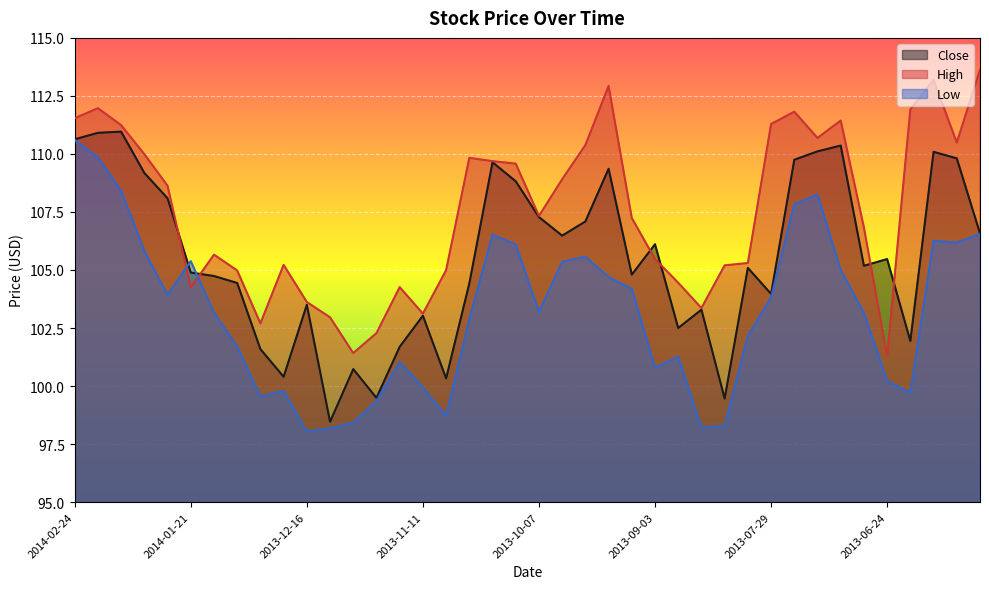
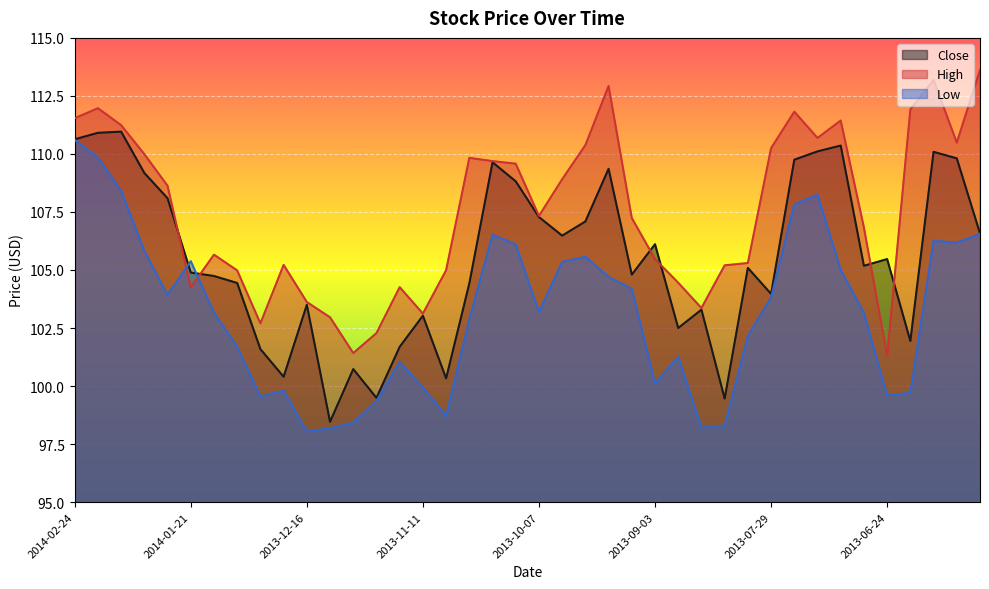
Low, 2013-09-03: 100.8 -> 100.1
High, 2013-07-29: 111.3 -> 110.3
Low, 2013-06-24: 100.2 -> 99.6
